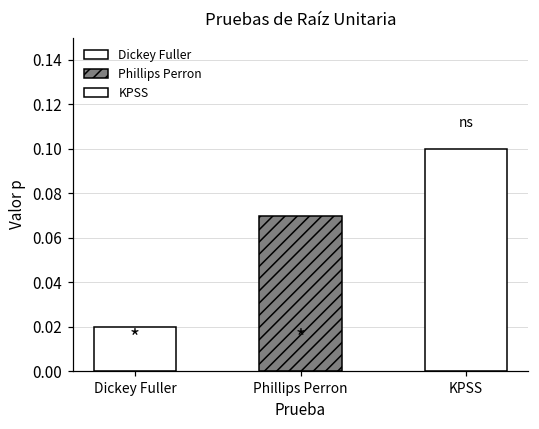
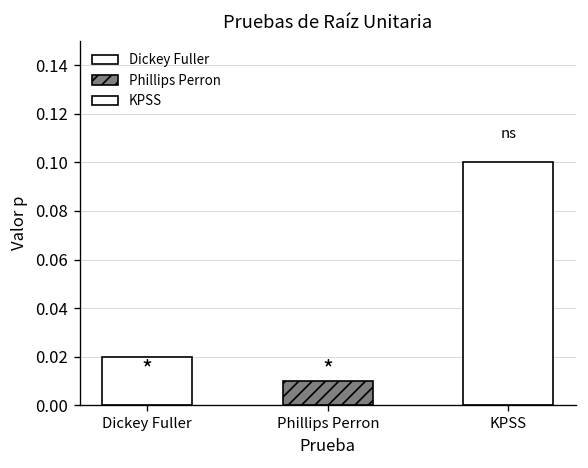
Phillips Perron: 0.07 -> 0.01
